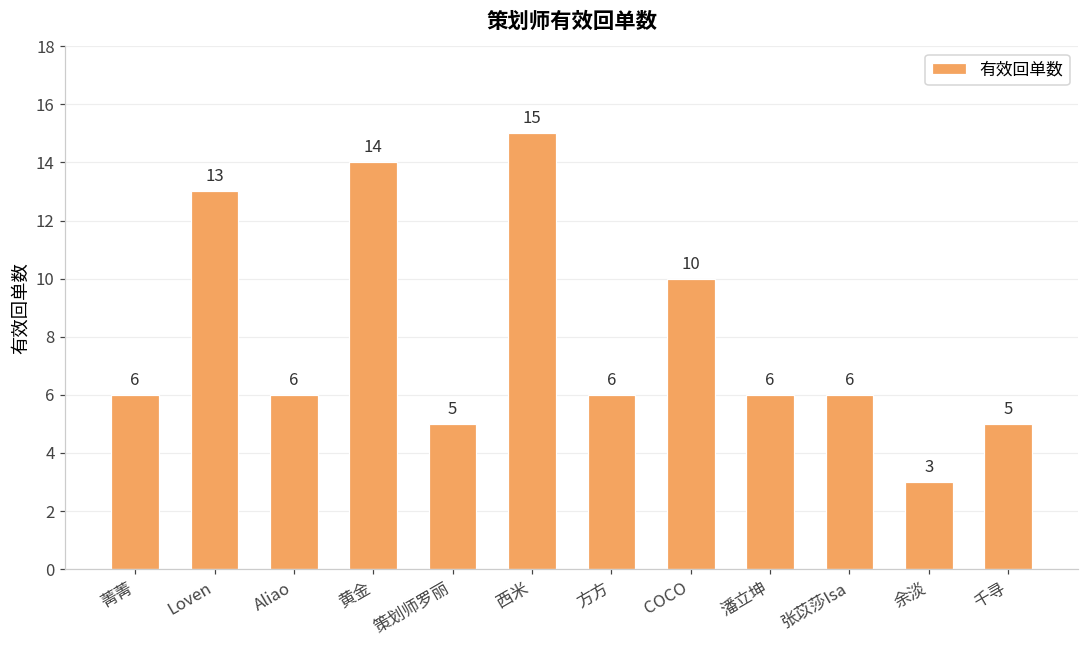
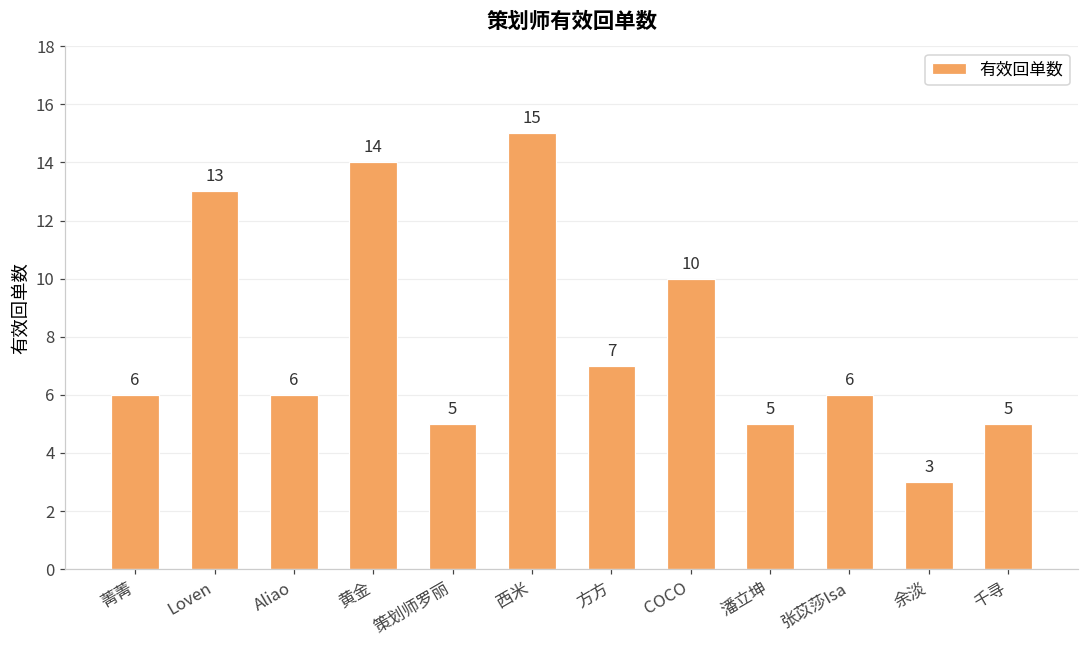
方方: 6 -> 7
潘立坤: 6 -> 5
